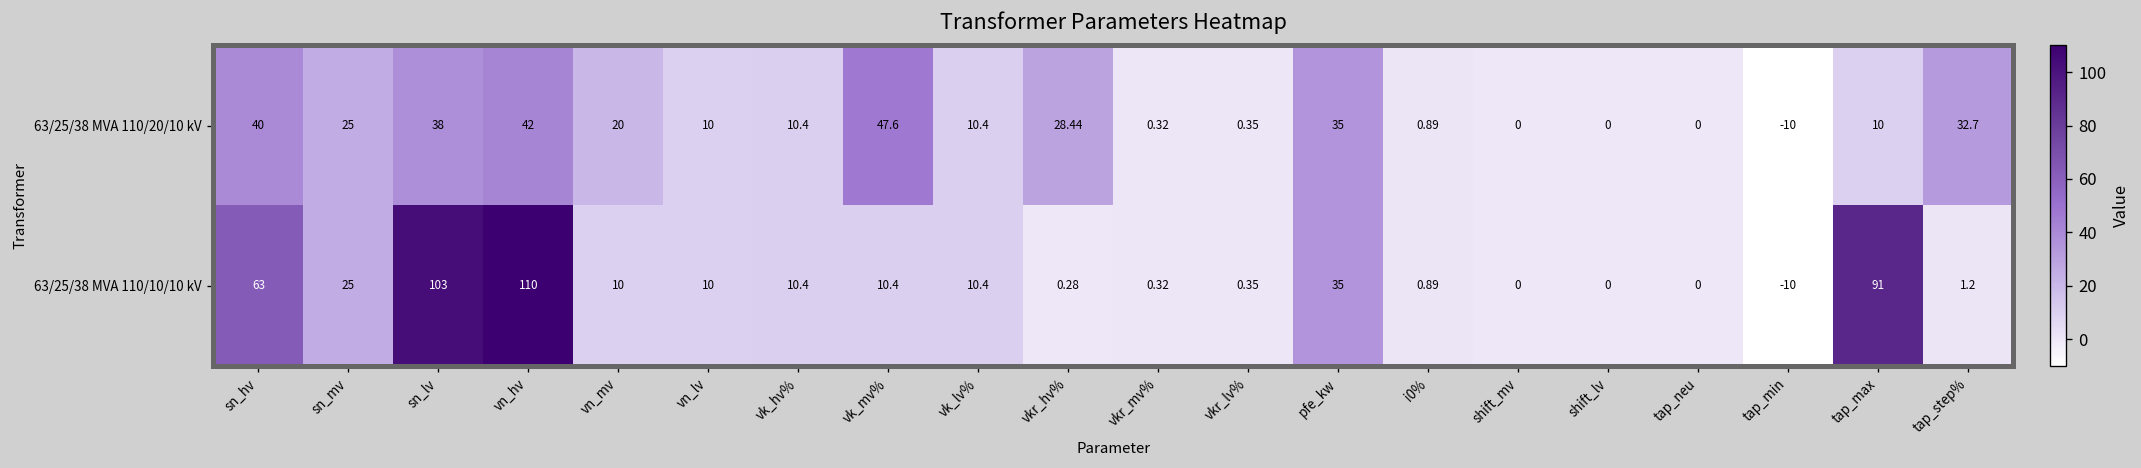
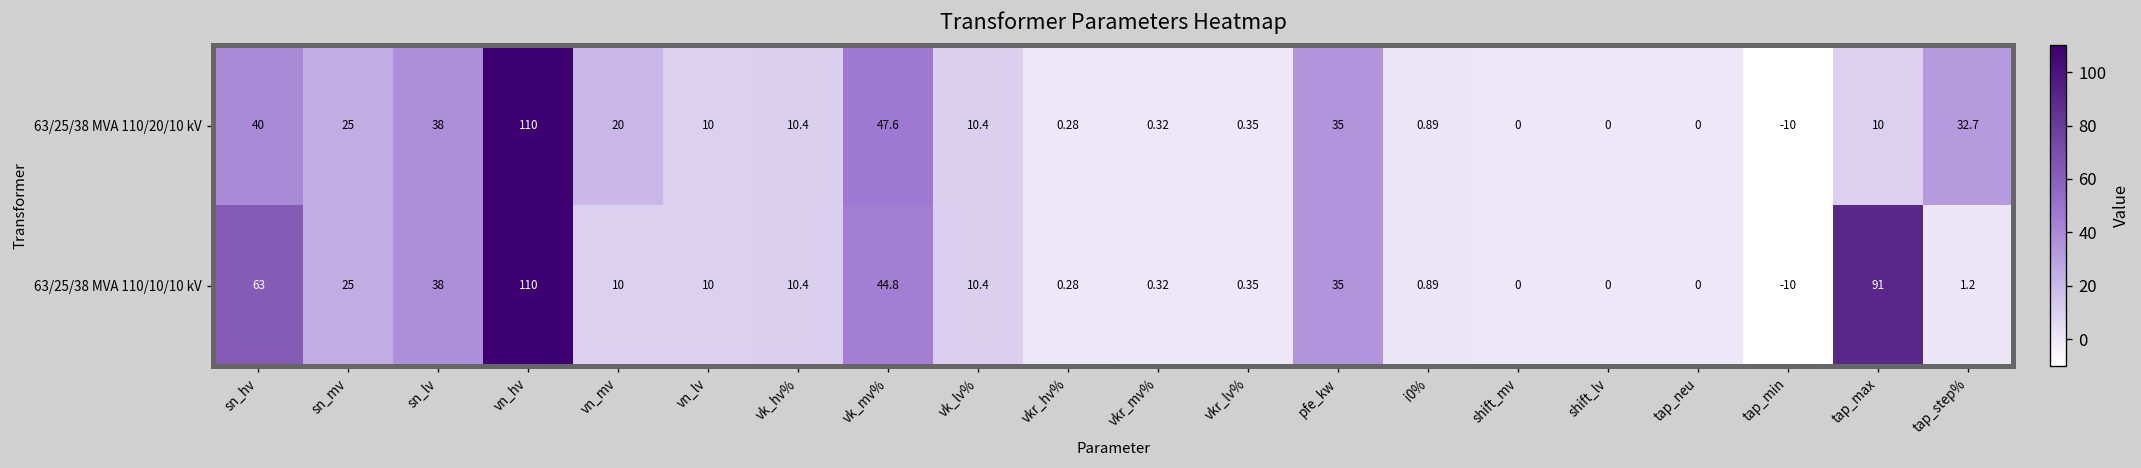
63/25/38 MVA 110/20/10 kV, vn_hv: 42 -> 110
63/25/38 MVA 110/20/10 kV, vkr_hv%: 28.44 -> 0.28
63/25/38 MVA 110/10/10 kV, sn_lv: 103 -> 38
63/25/38 MVA 110/10/10 kV, vk_mv%: 10.4 -> 44.8
